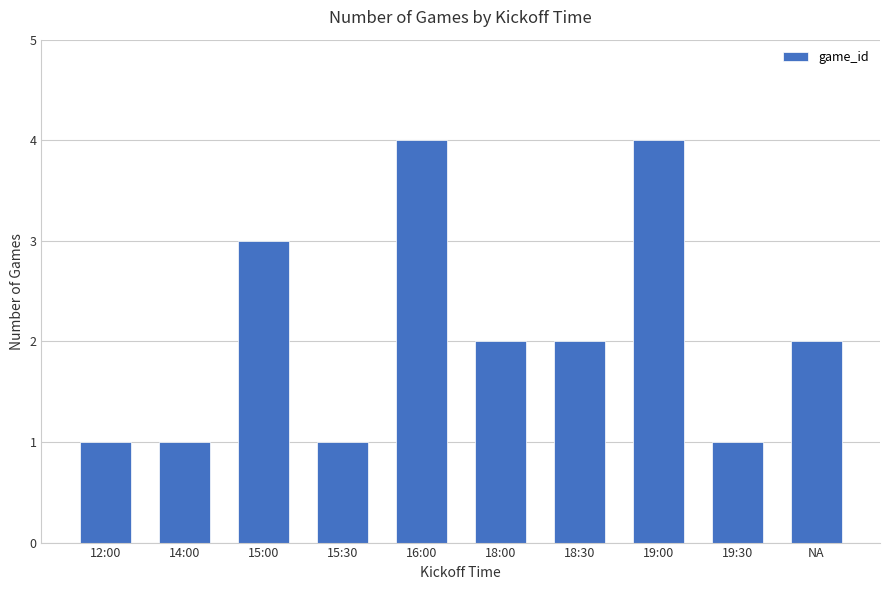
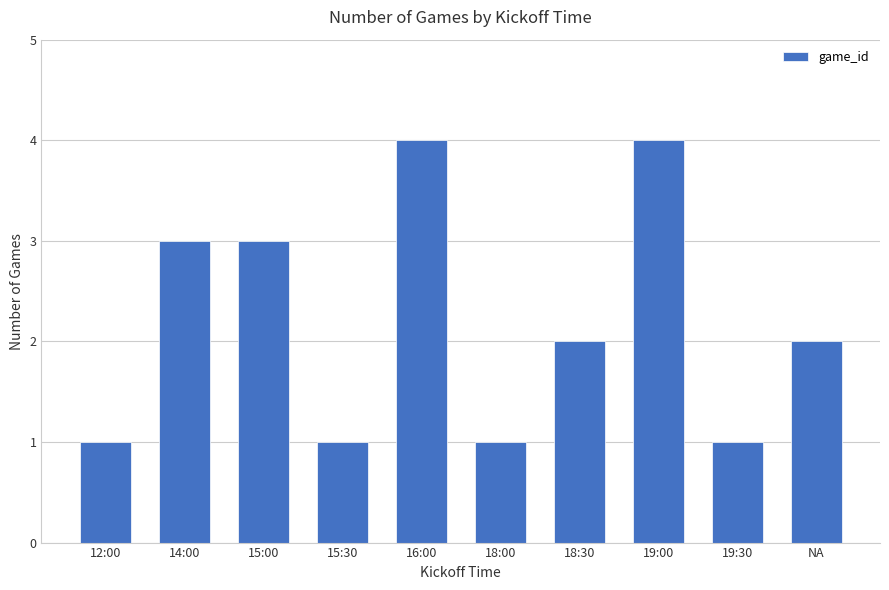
14:00: 1 -> 3
18:00: 2 -> 1
